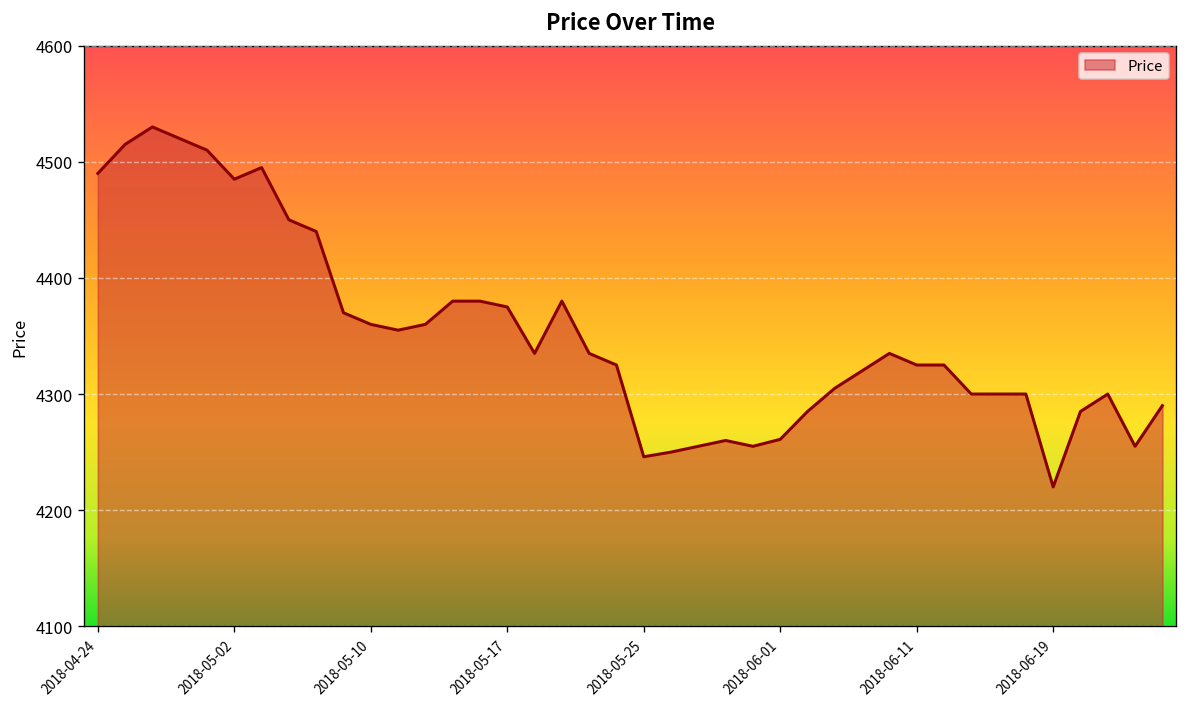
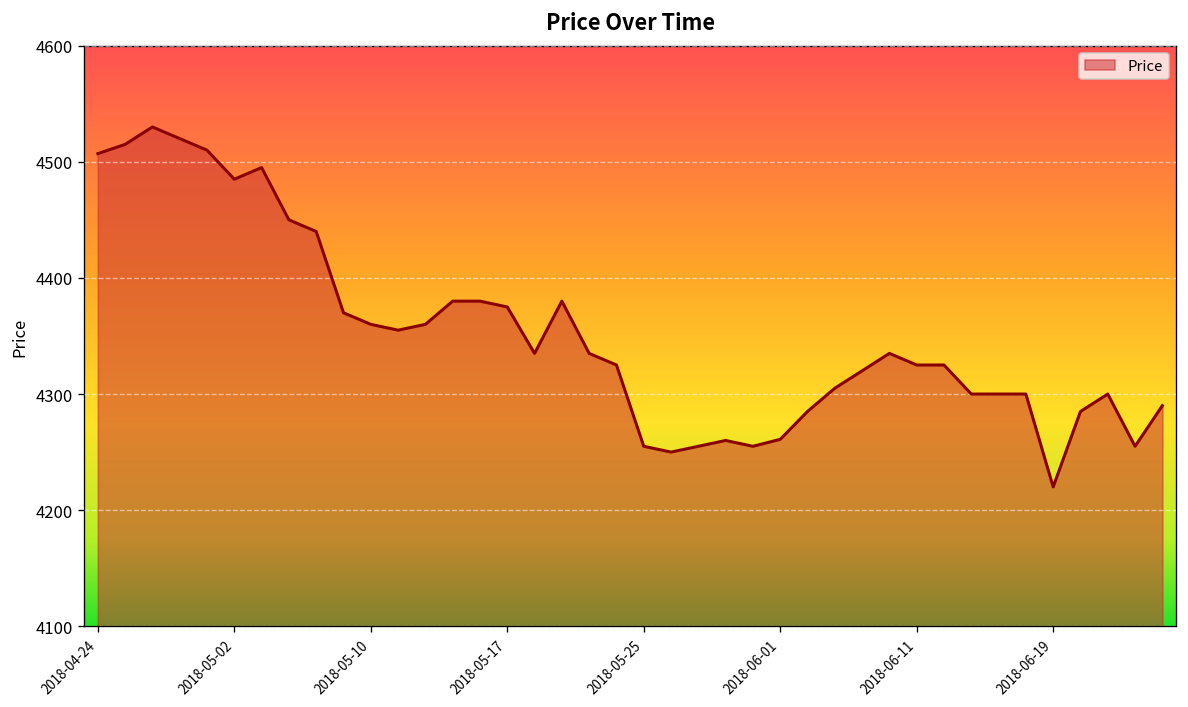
2018-04-24: 4490 -> 4510
2018-05-25: 4250 -> 4260
